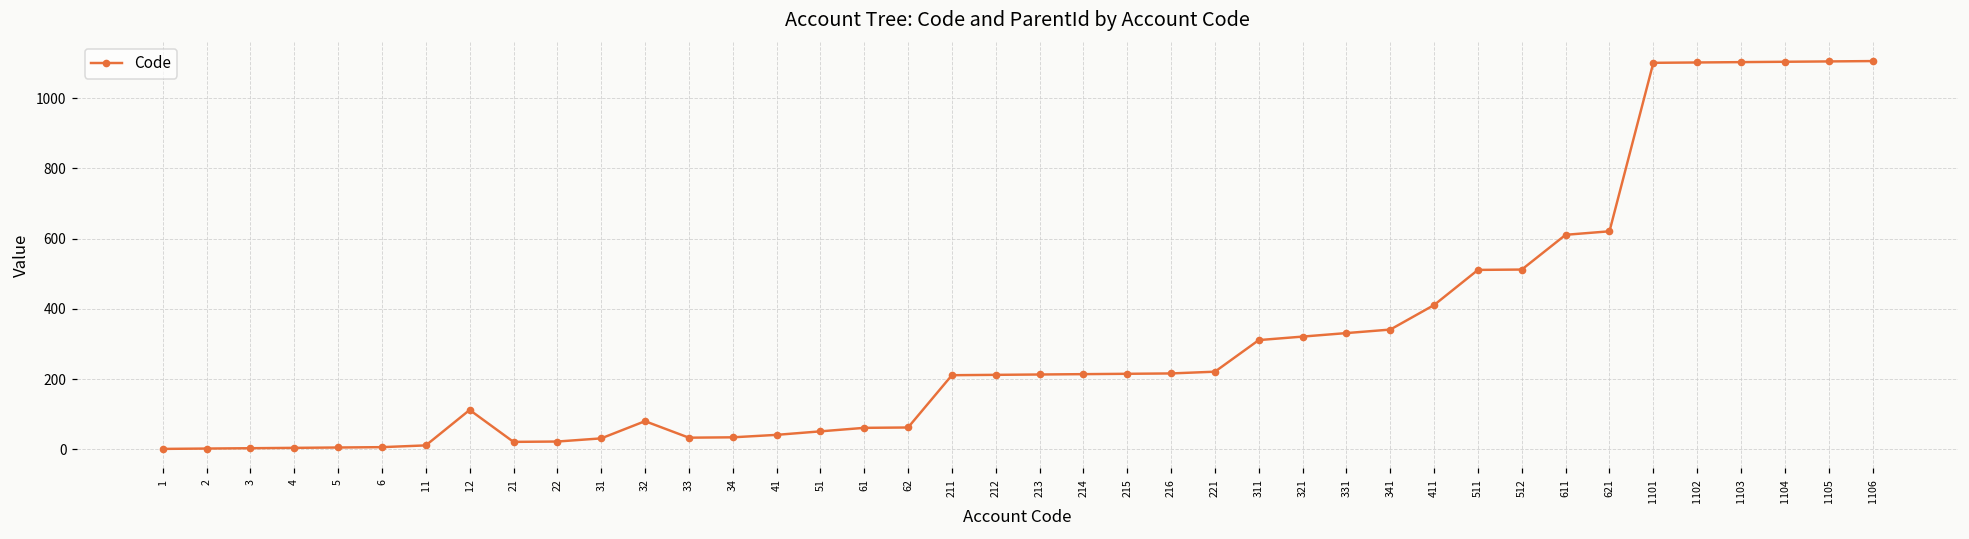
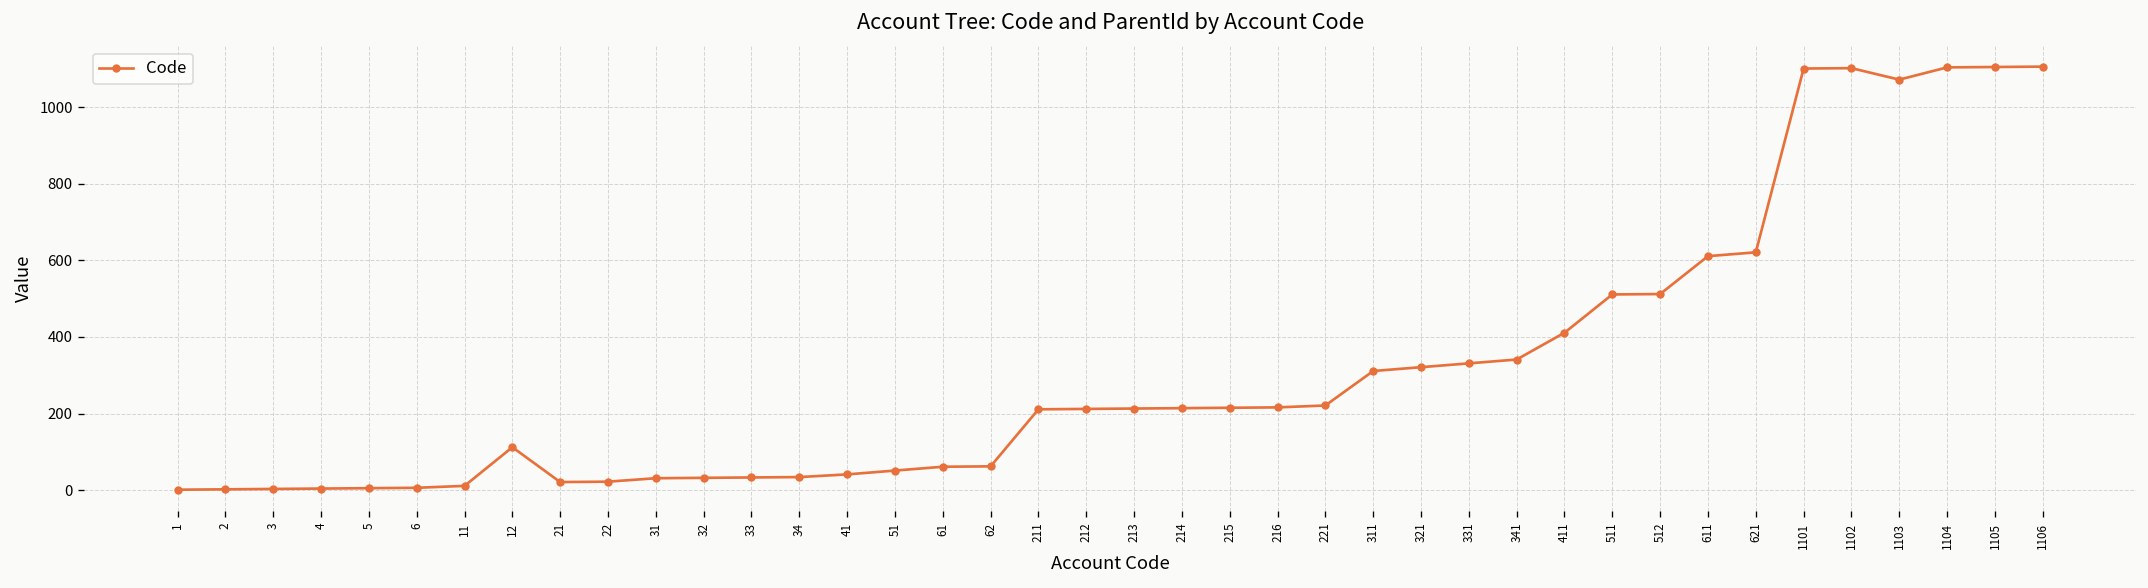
32: 80 -> 30
1103: 1100 -> 1070
